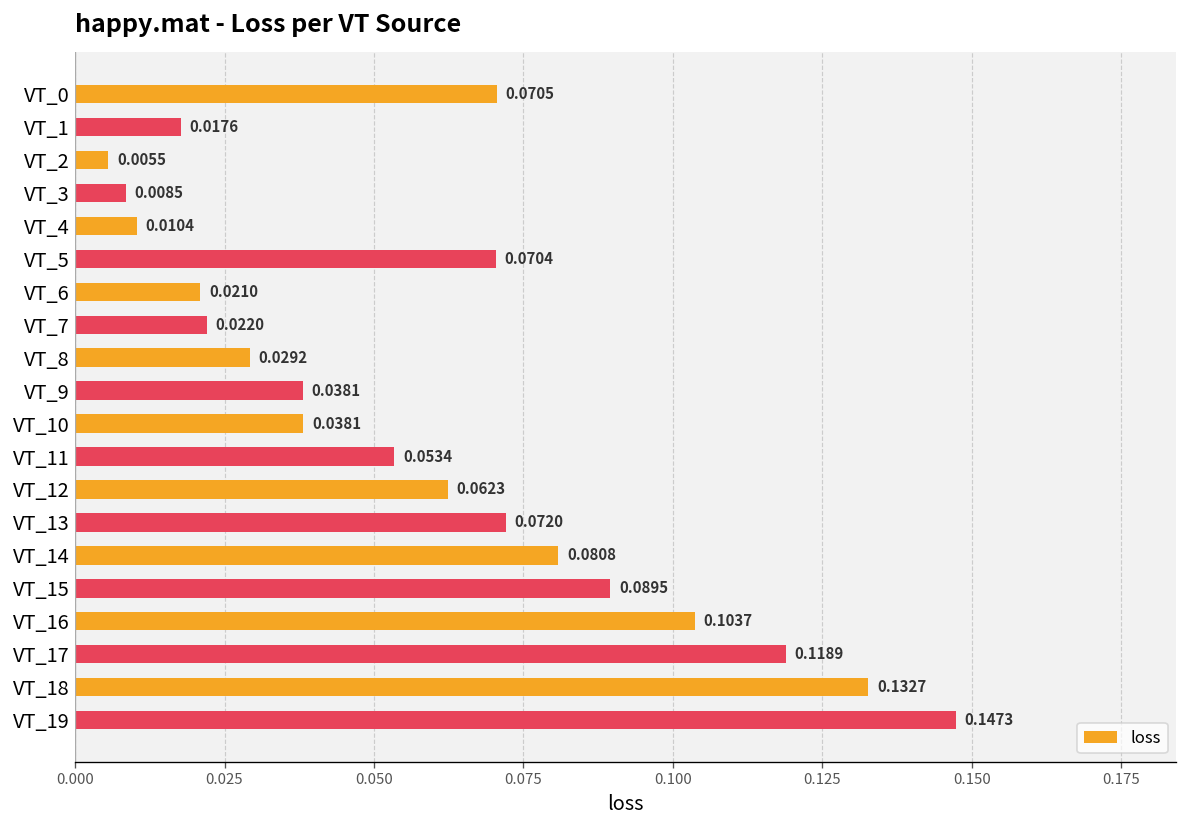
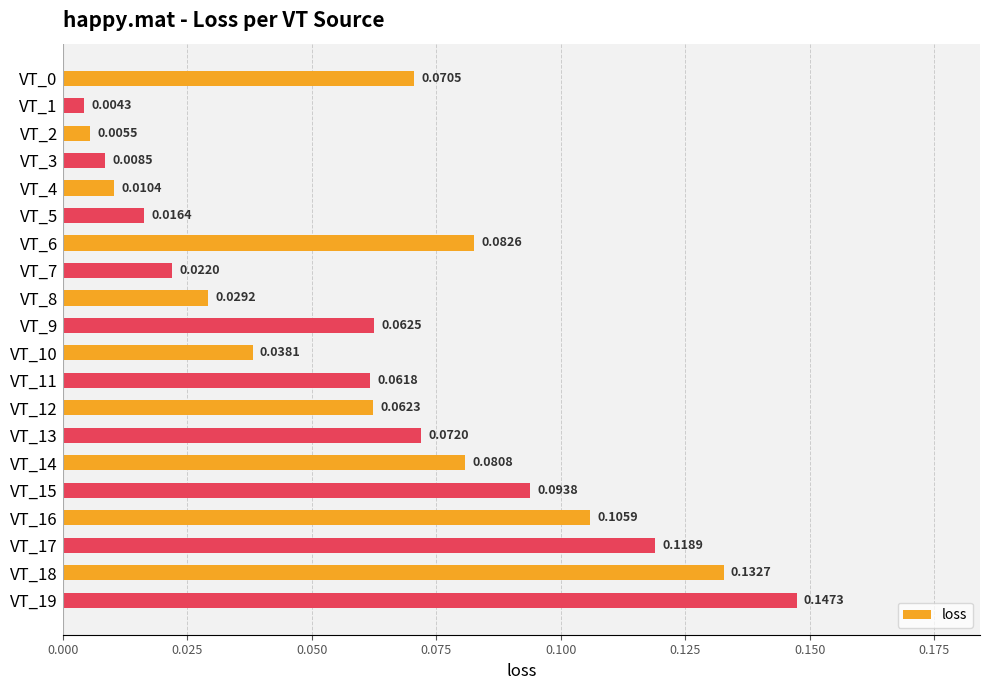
VT_1: 0.0176 -> 0.0043
VT_5: 0.0704 -> 0.0164
VT_6: 0.0210 -> 0.0826
VT_9: 0.0381 -> 0.0625
VT_11: 0.0534 -> 0.0618
VT_15: 0.0895 -> 0.0938
VT_16: 0.1037 -> 0.1059
